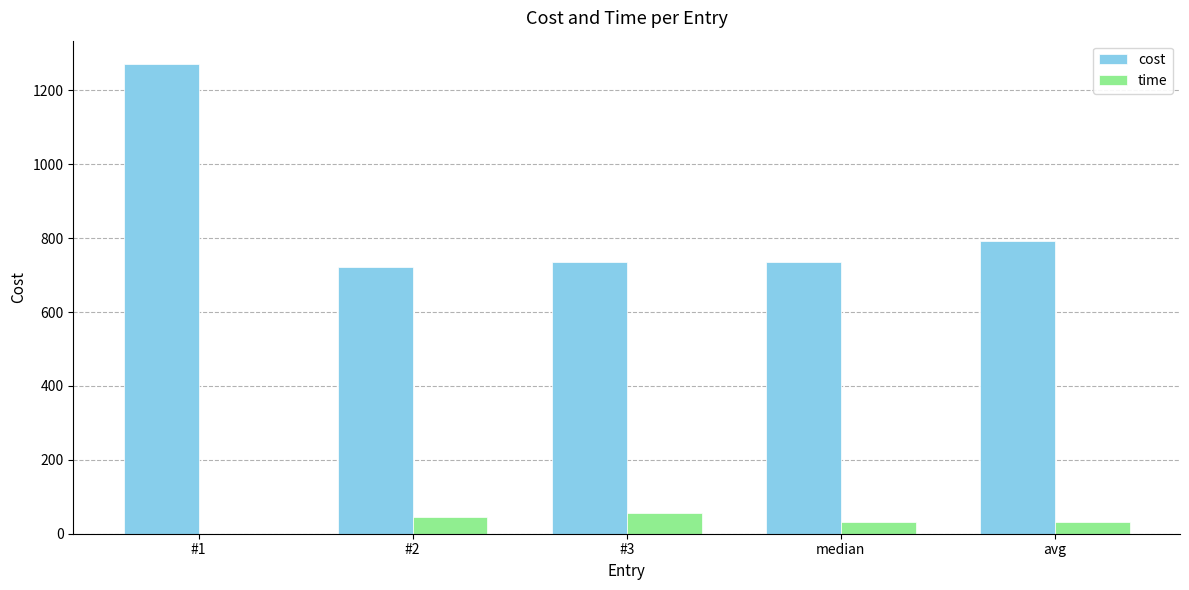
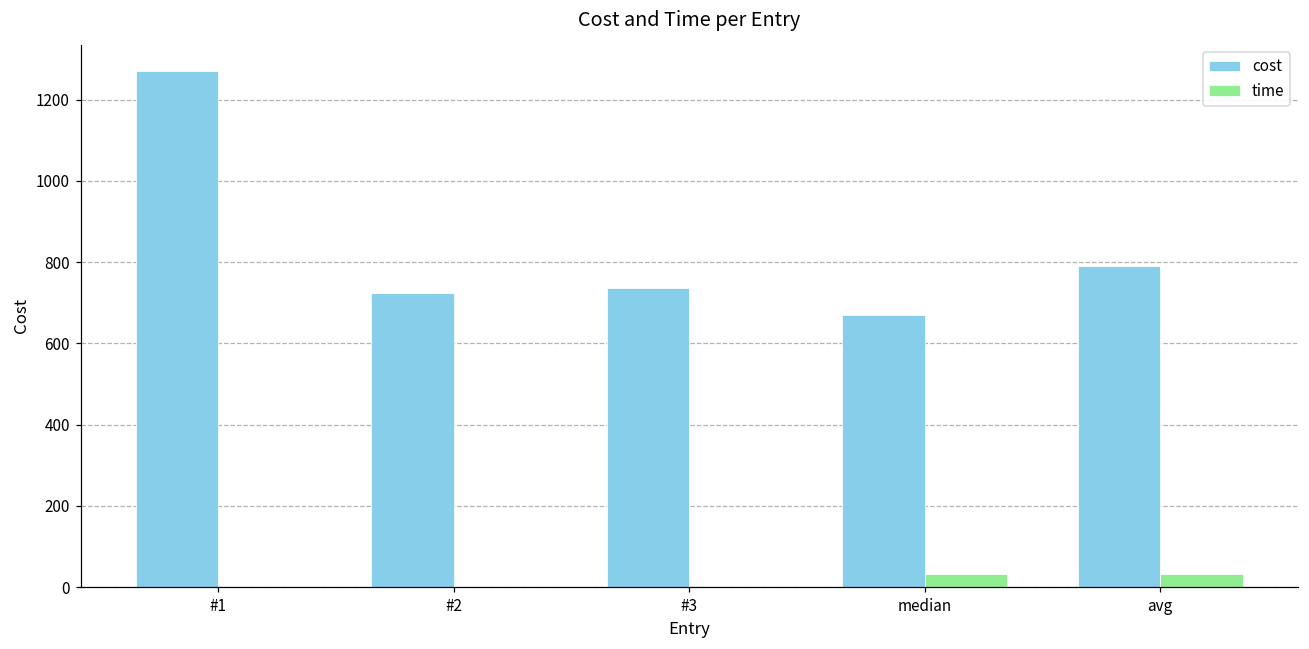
time, #2: 50 -> 0
time, #3: 60 -> 0
cost, median: 740 -> 670
